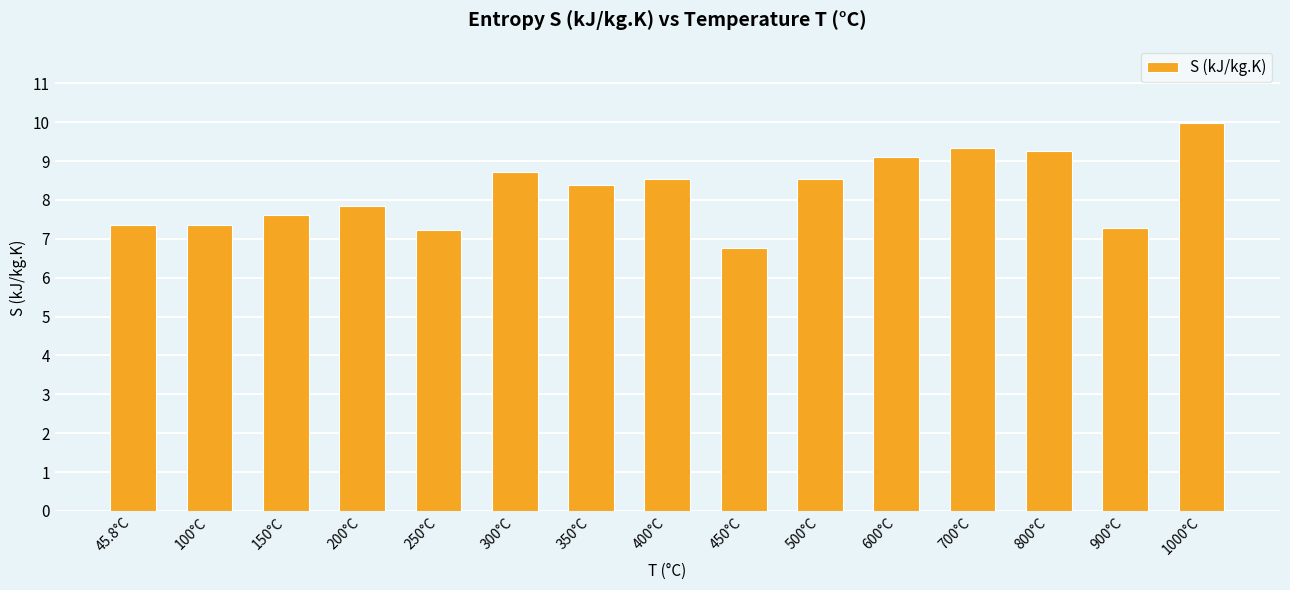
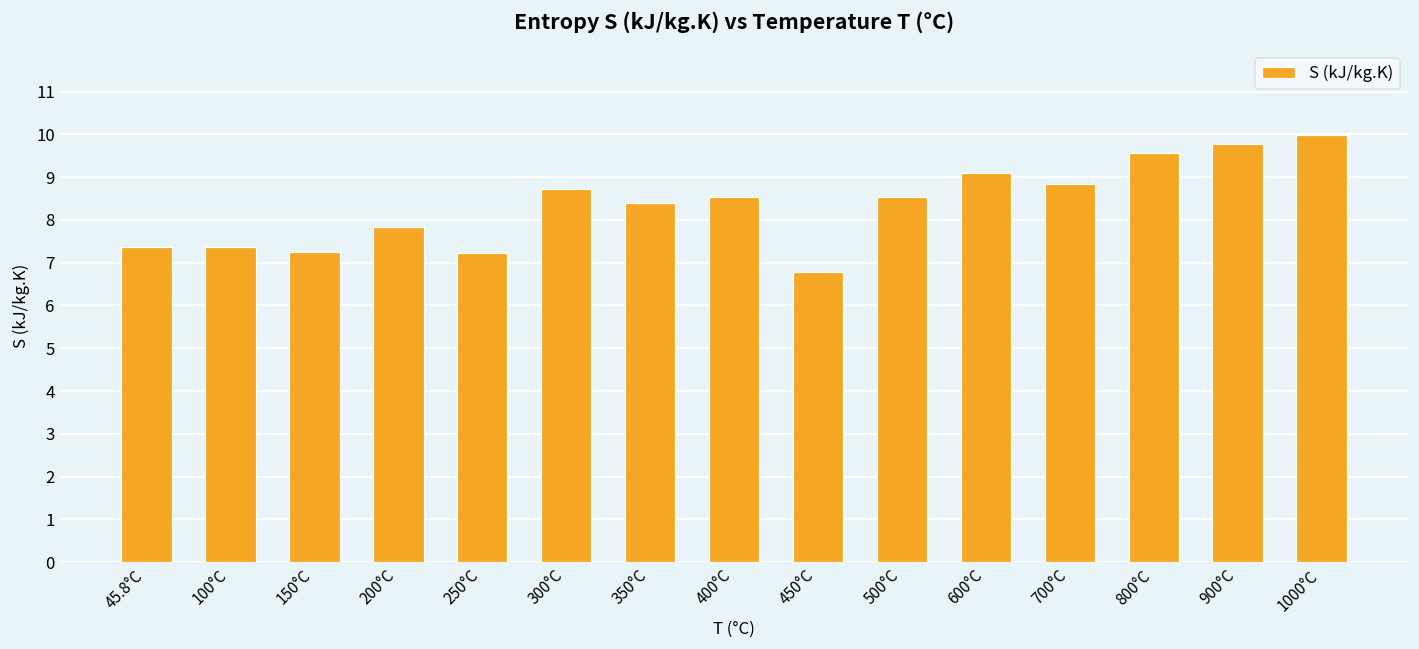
150°C: 7.6 -> 7.2
700°C: 9.3 -> 8.8
800°C: 9.3 -> 9.6
900°C: 7.3 -> 9.8
